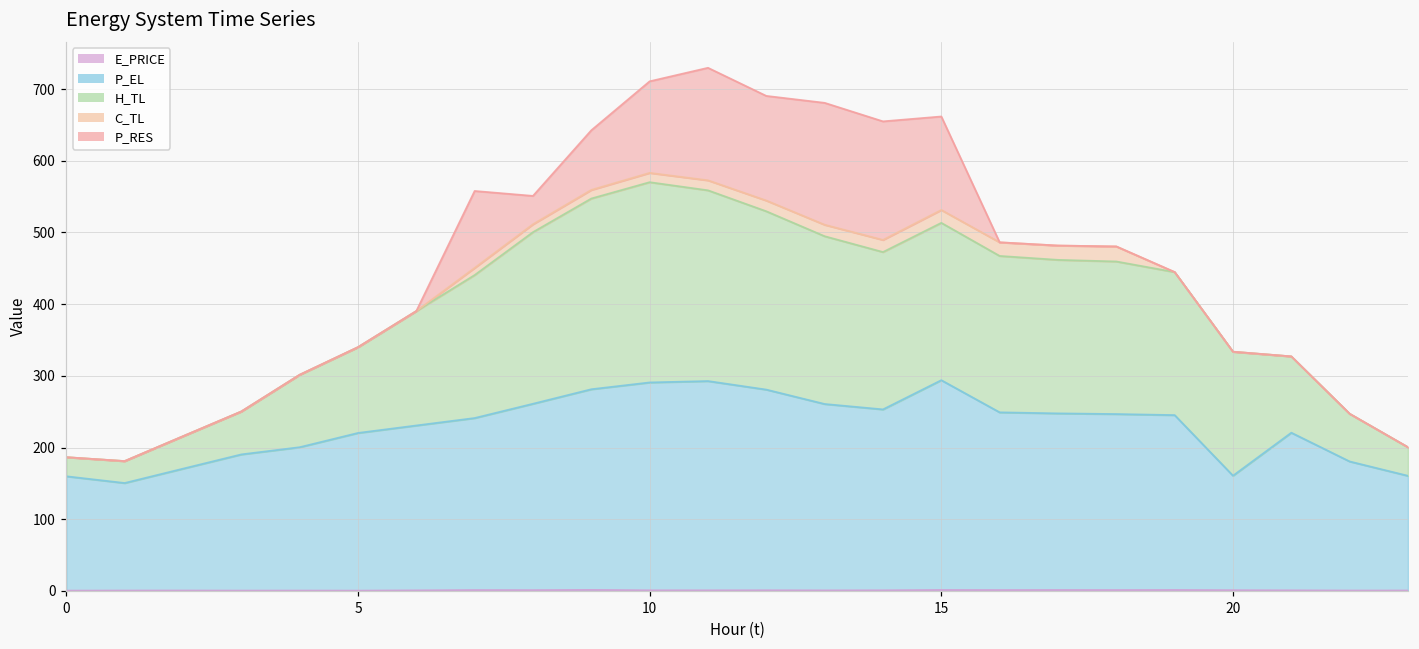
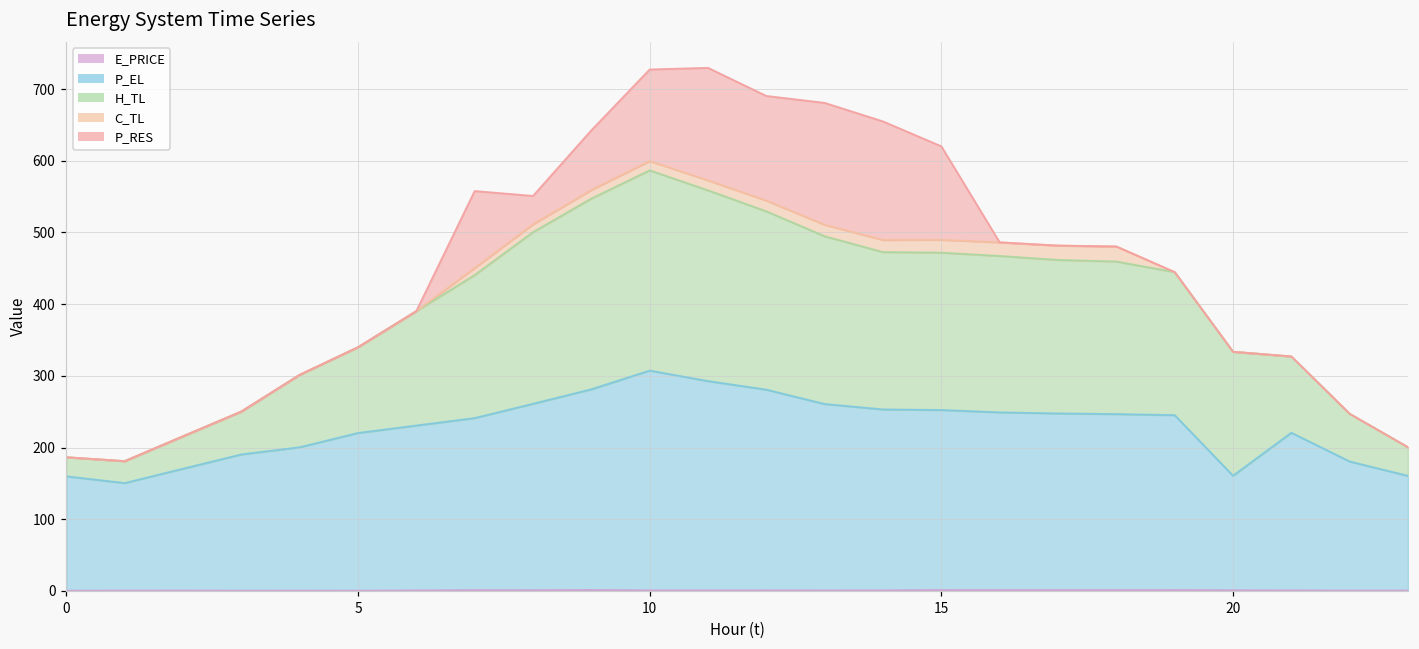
P_EL, 10: 290 -> 310
P_EL, 15: 290 -> 250
